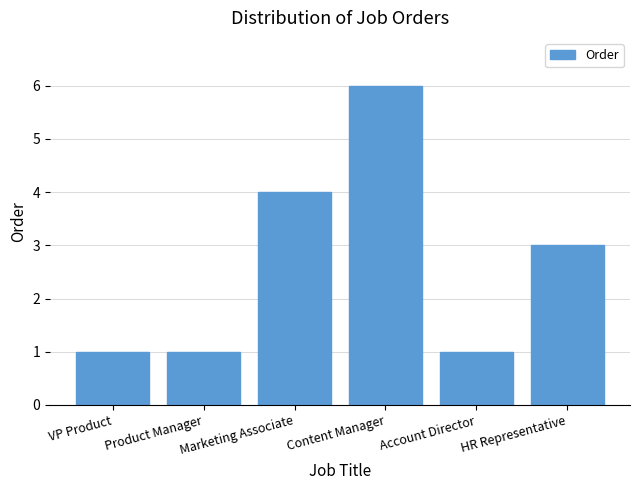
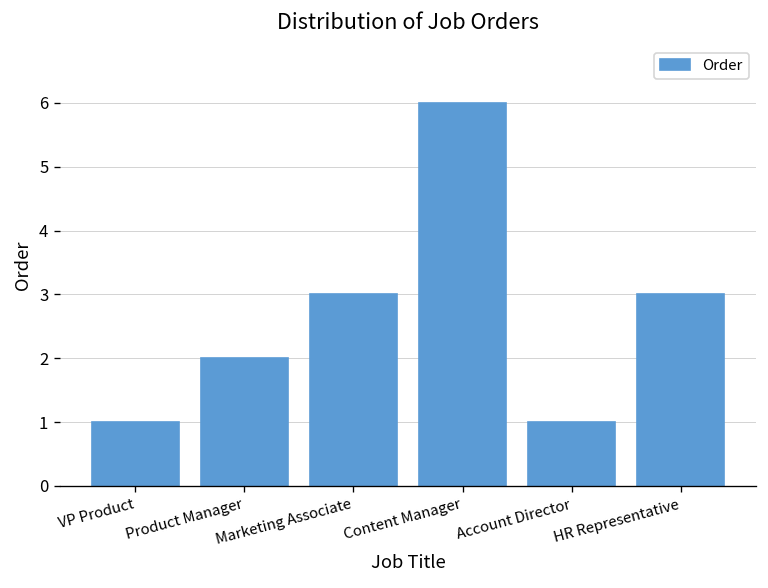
Product Manager: 1 -> 2
Marketing Associate: 4 -> 3
